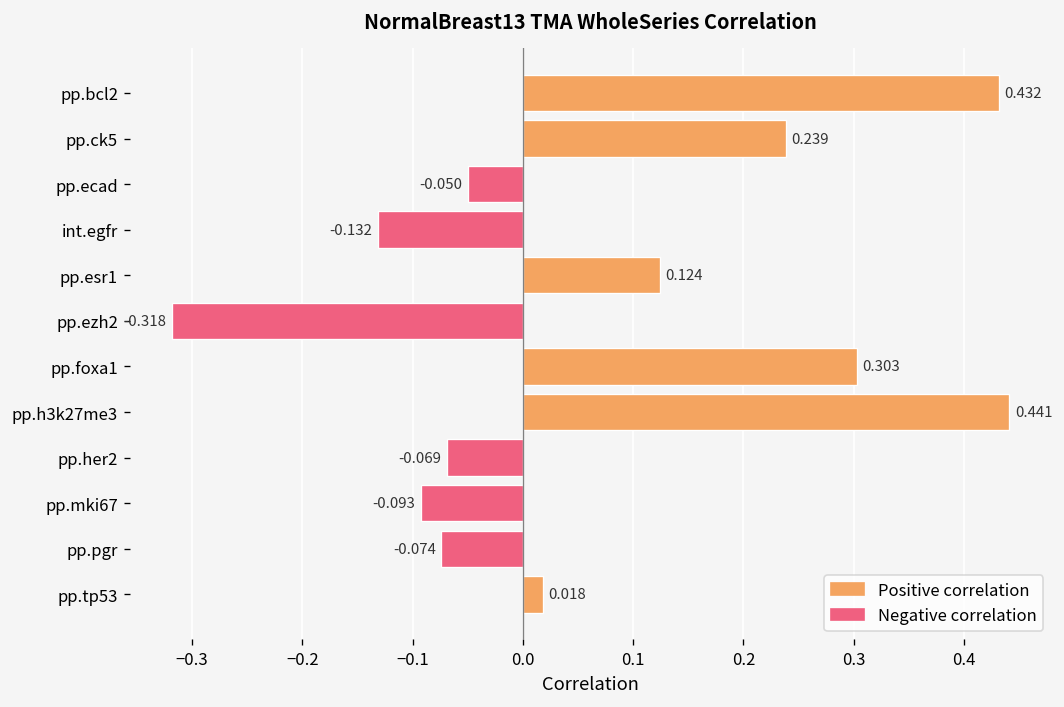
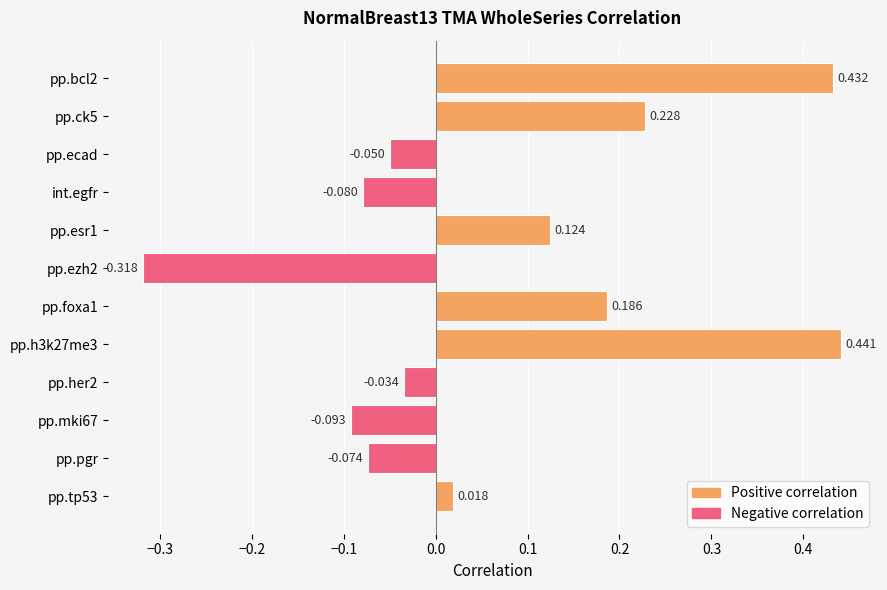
pp.ck5: 0.239 -> 0.228
int.egfr: -0.132 -> -0.080
pp.foxa1: 0.303 -> 0.186
pp.her2: -0.069 -> -0.034
